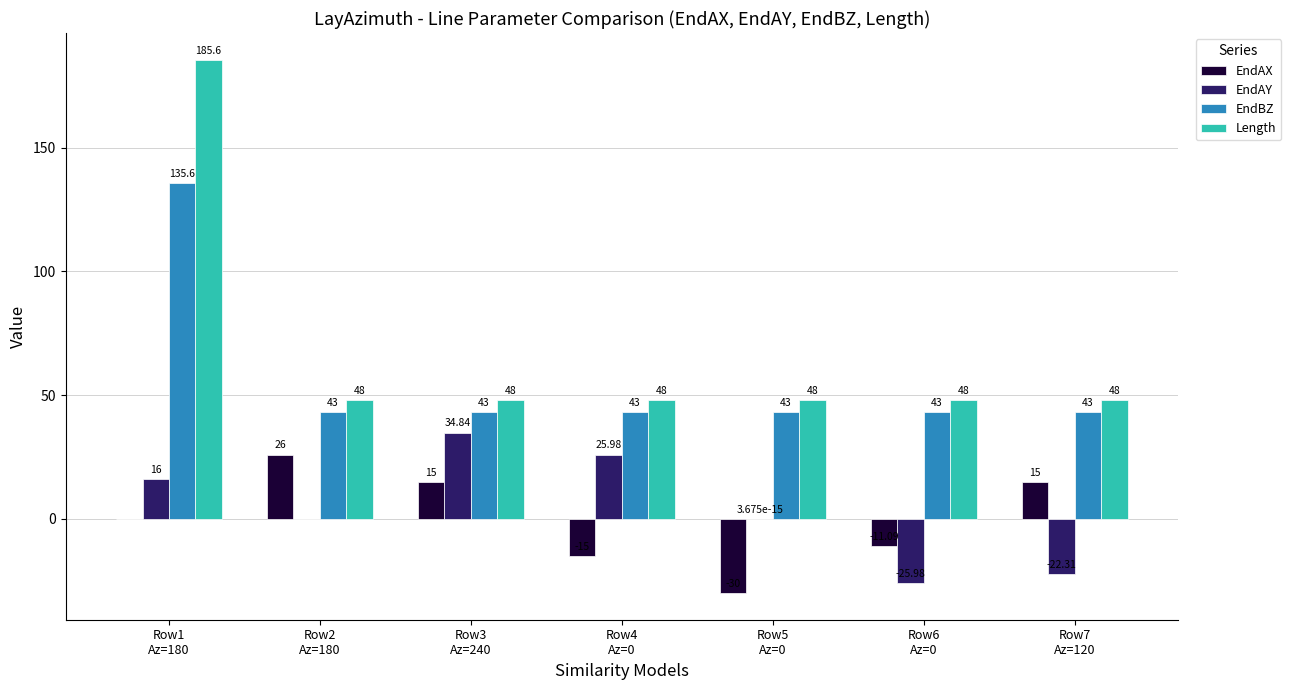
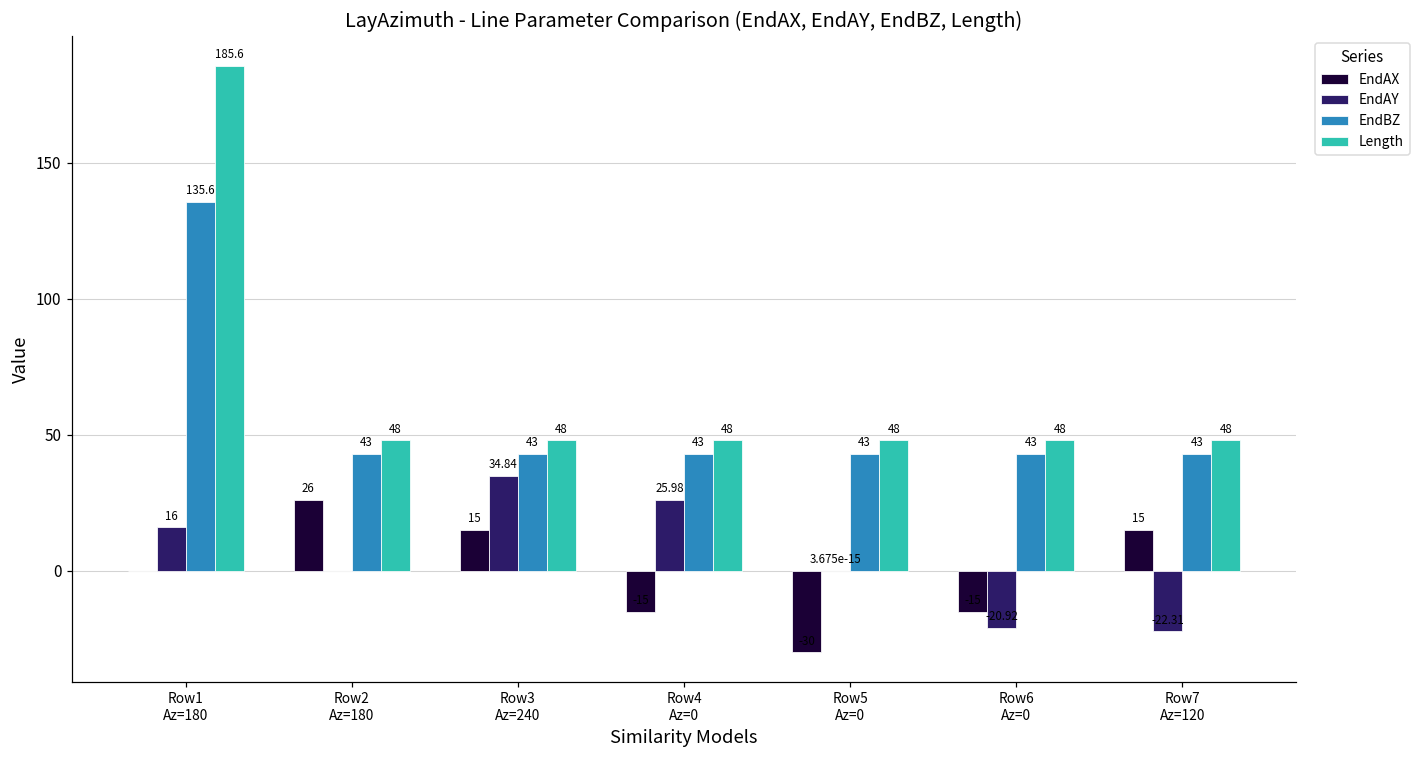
EndAX, Row6 Az=0: -11.09 -> -15
EndAY, Row6 Az=0: -25.98 -> -20.92
